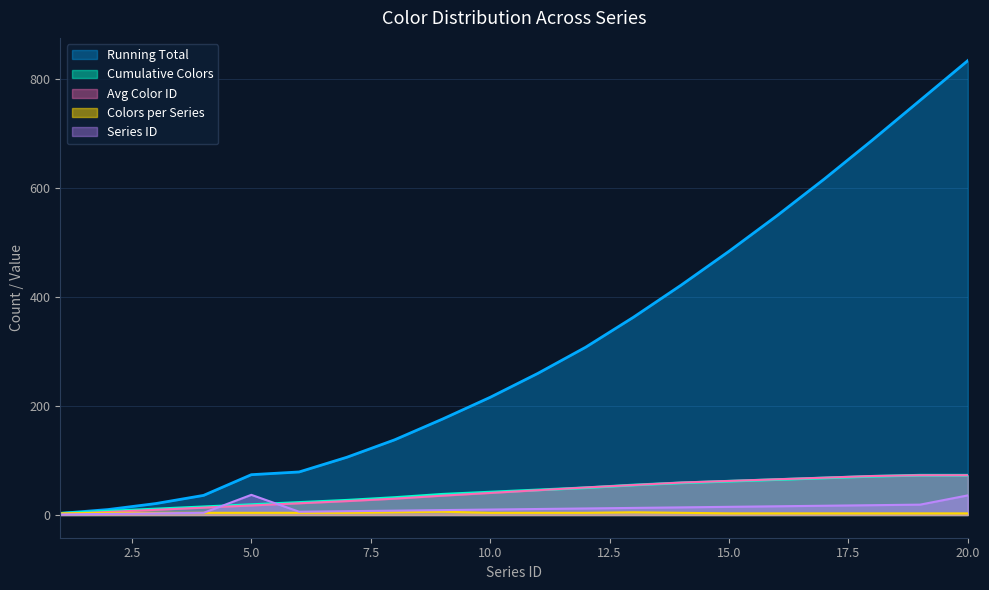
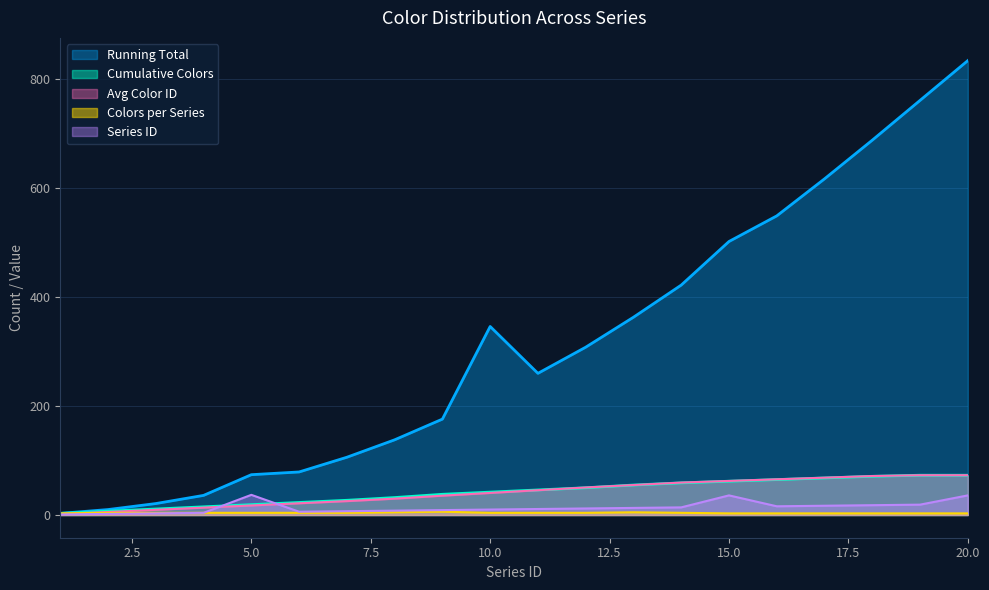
Running Total, 10.0: 220 -> 350
Running Total, 15.0: 480 -> 500
Series ID, 15.0: 20 -> 40
